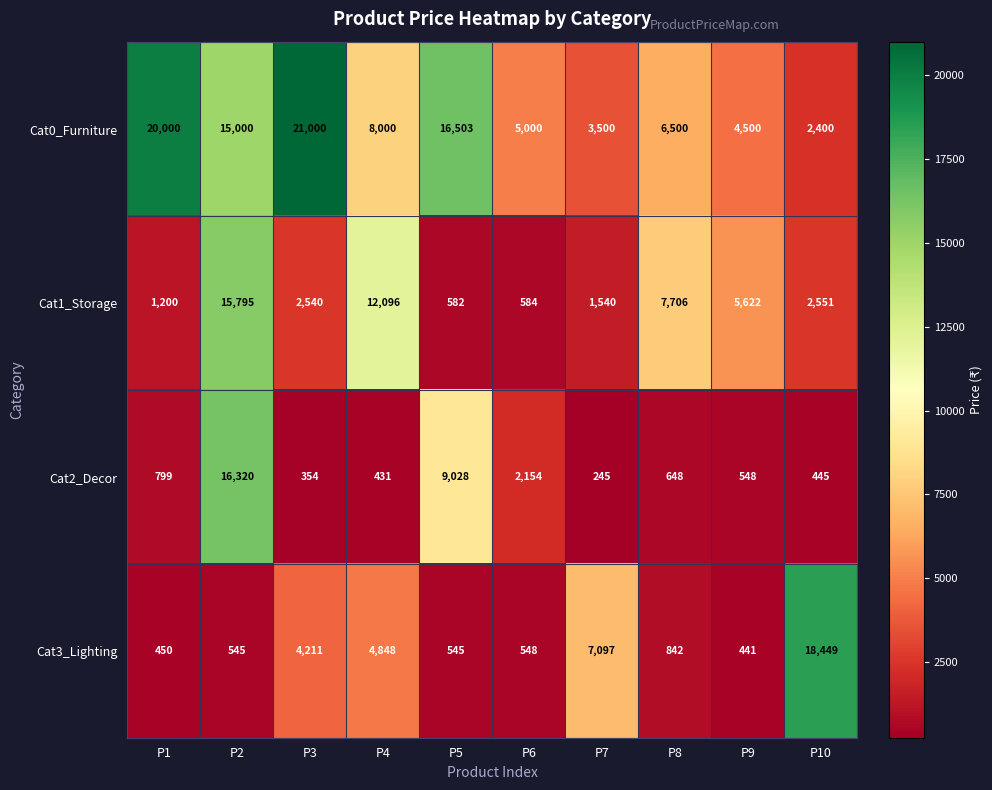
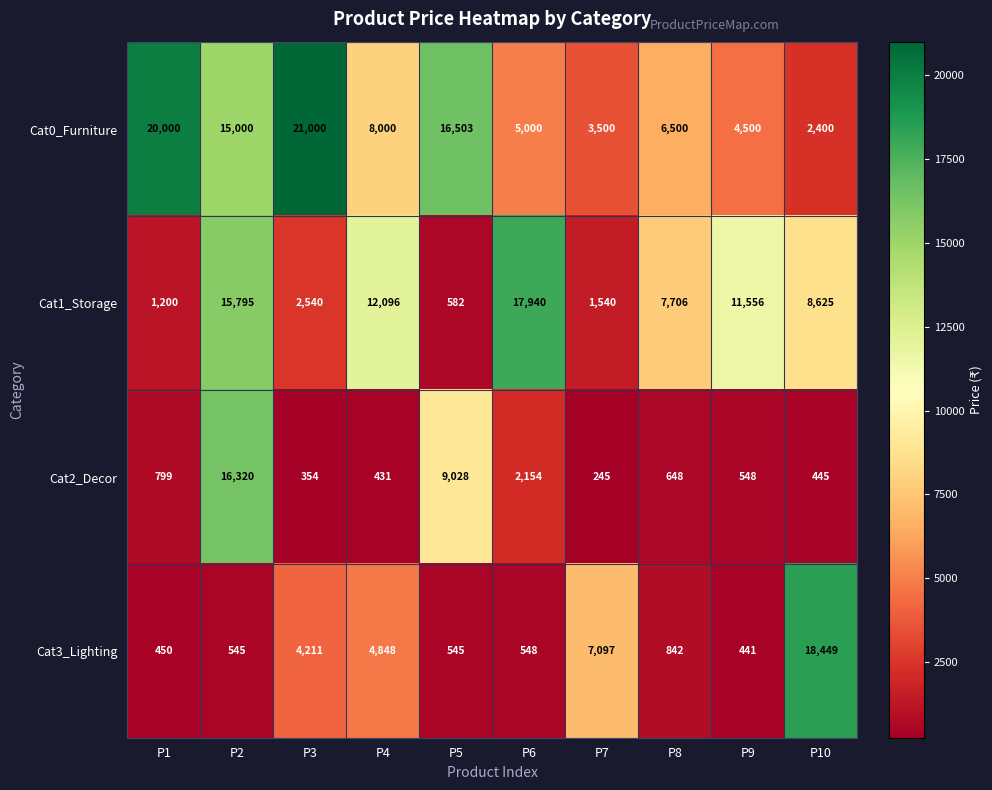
Cat1_Storage, P6: 584 -> 17,940
Cat1_Storage, P9: 5,622 -> 11,556
Cat1_Storage, P10: 2,551 -> 8,625
